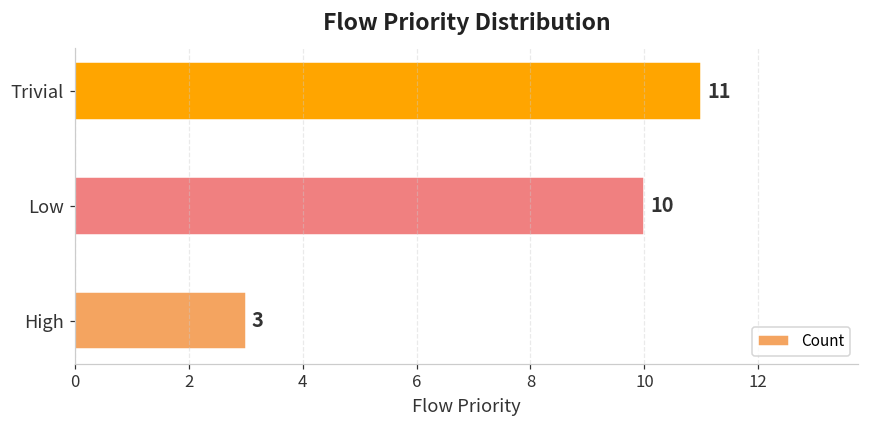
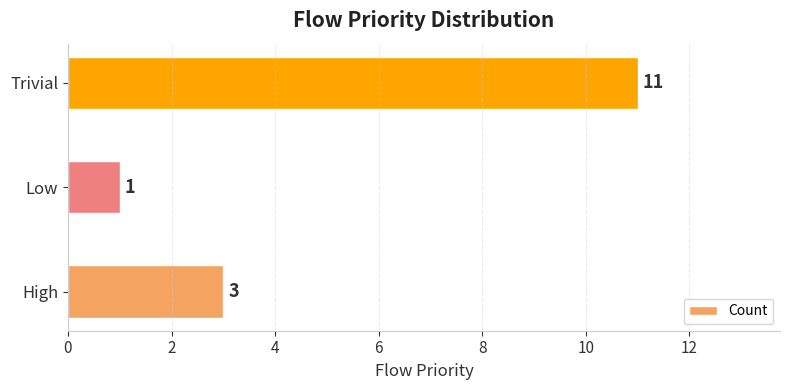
Low: 10 -> 1
